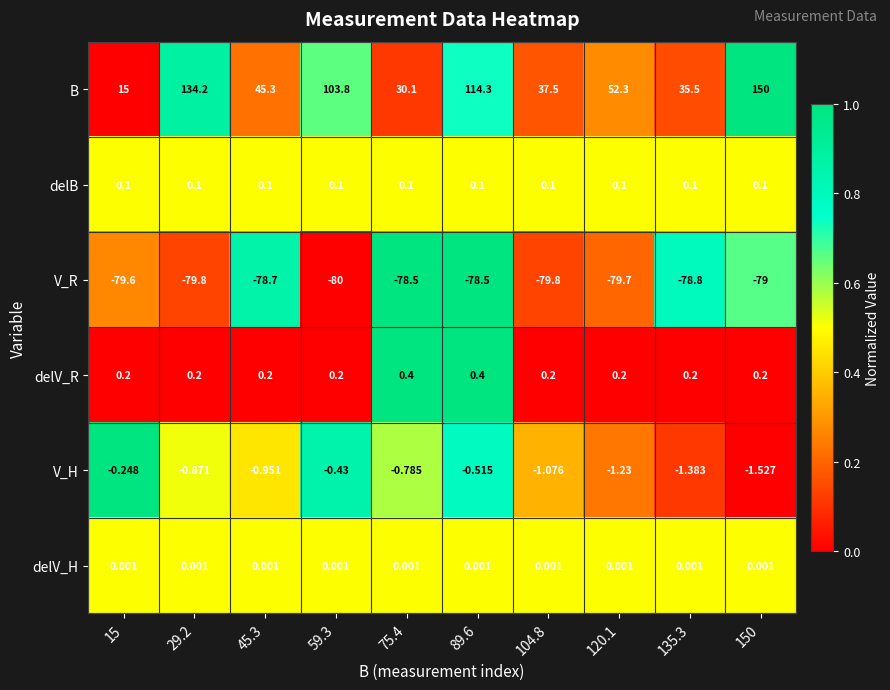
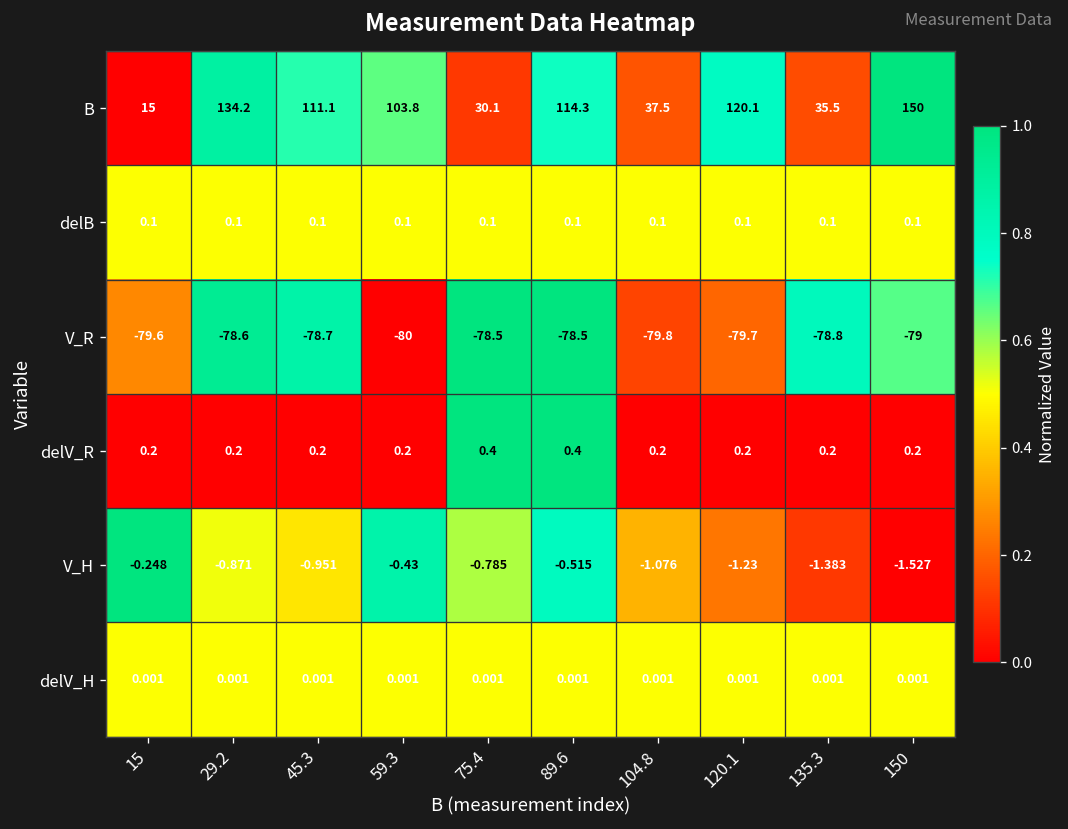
B, 45.3: 45.3 -> 111.1
B, 120.1: 52.3 -> 120.1
V_R, 29.2: -79.8 -> -78.6
